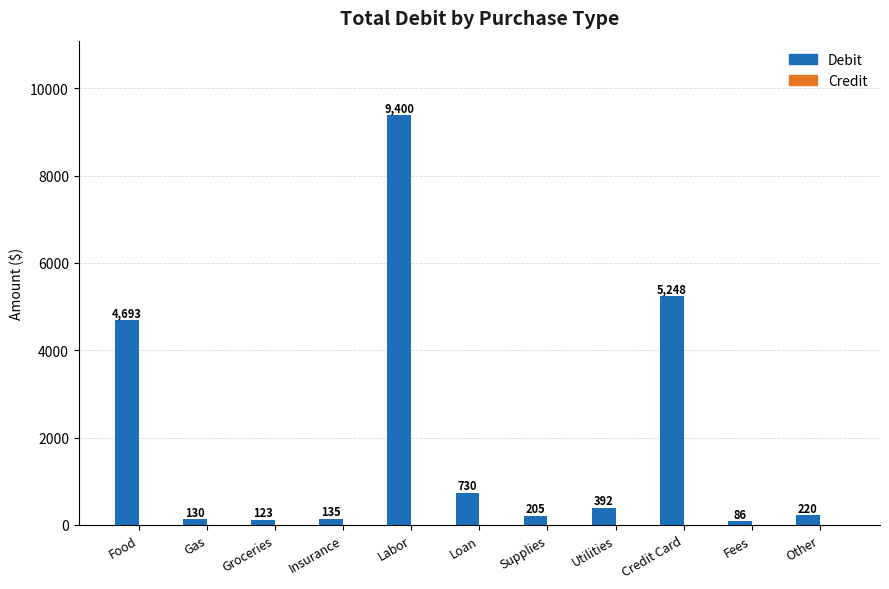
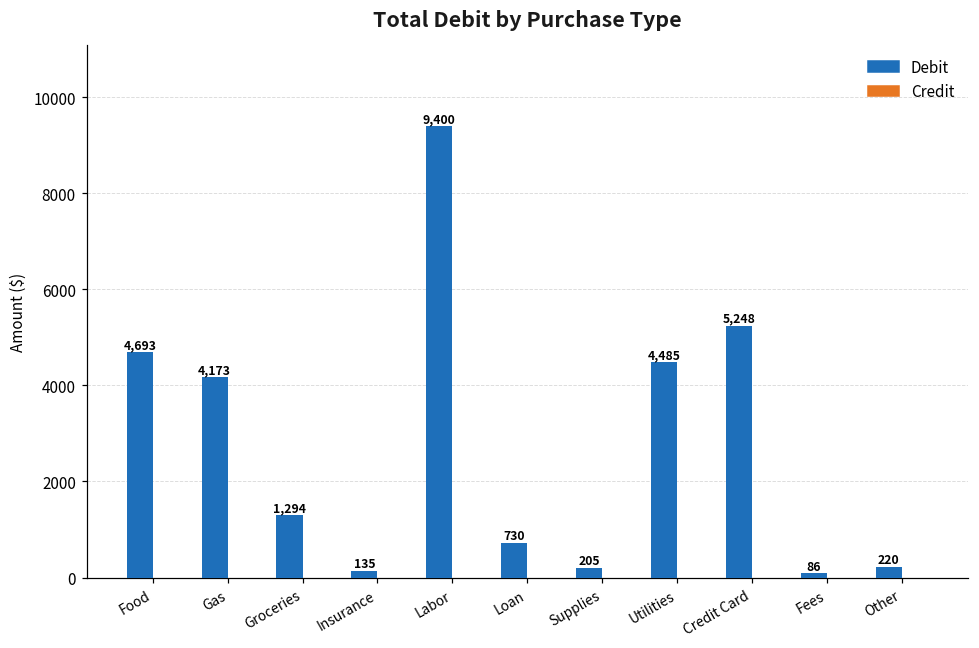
Debit, Gas: 130 -> 4,173
Debit, Groceries: 123 -> 1,294
Debit, Utilities: 392 -> 4,485
